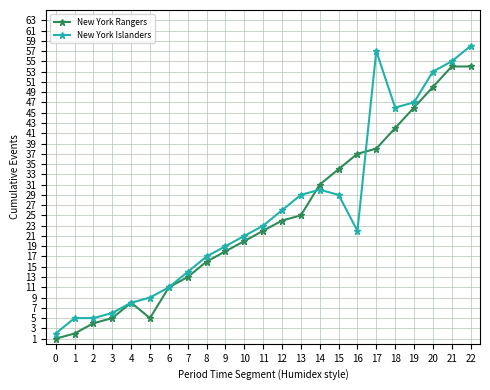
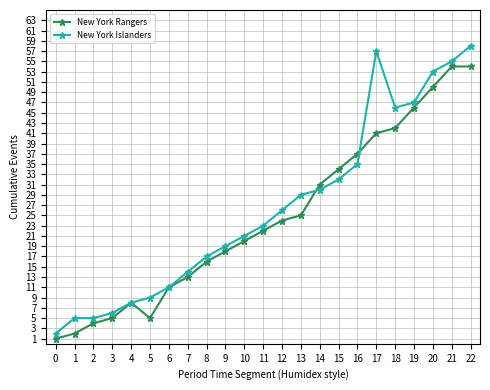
New York Islanders, 15: 29 -> 32
New York Islanders, 16: 22 -> 35
New York Rangers, 17: 38 -> 41
